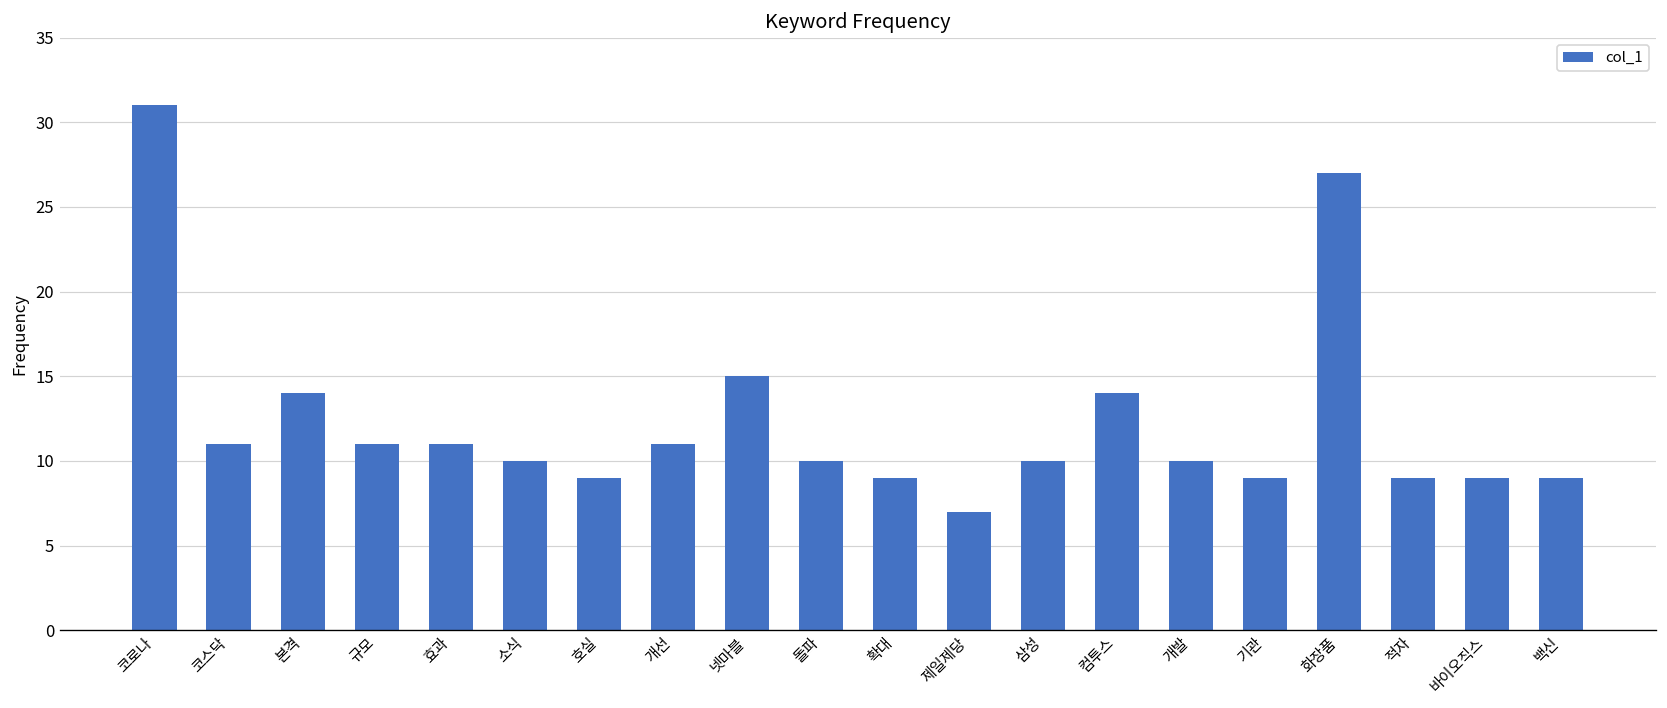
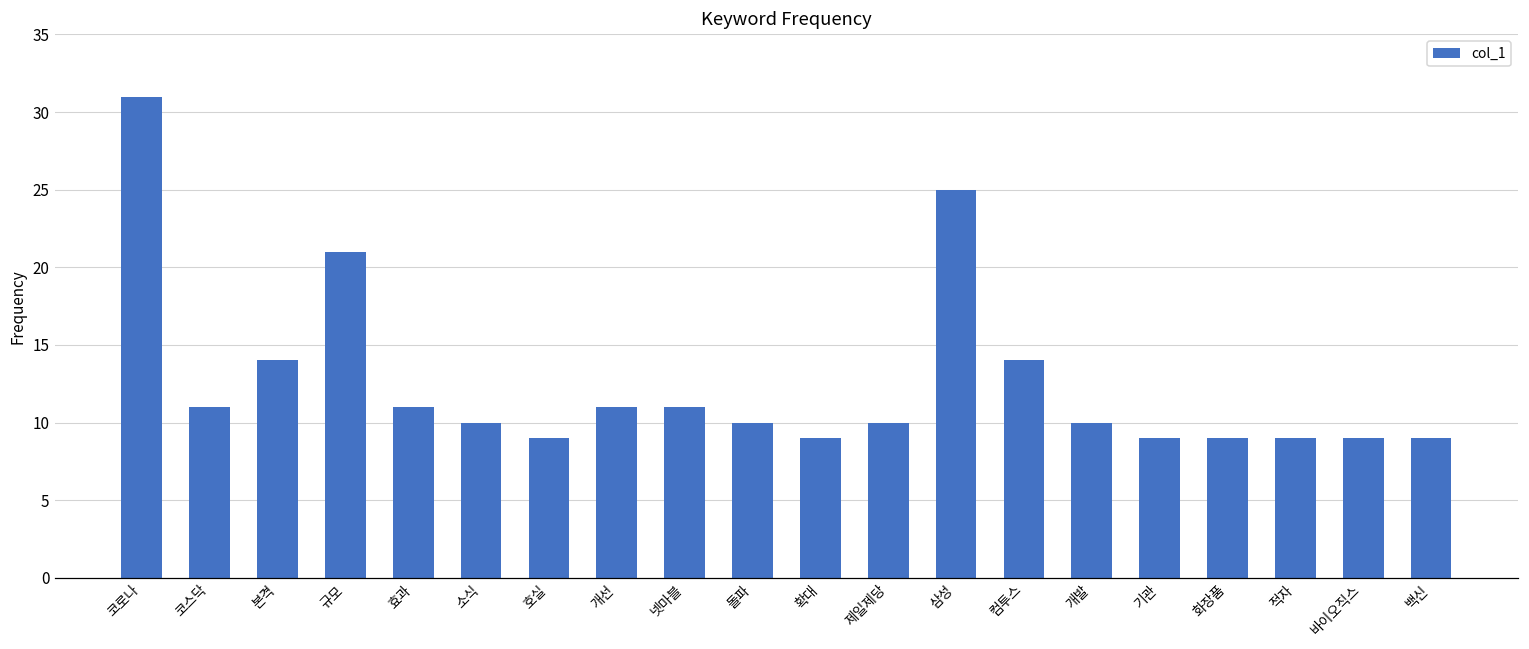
규모: 11 -> 21
넷마블: 15 -> 11
제일제당: 7 -> 10
삼성: 10 -> 25
화장품: 27 -> 9
